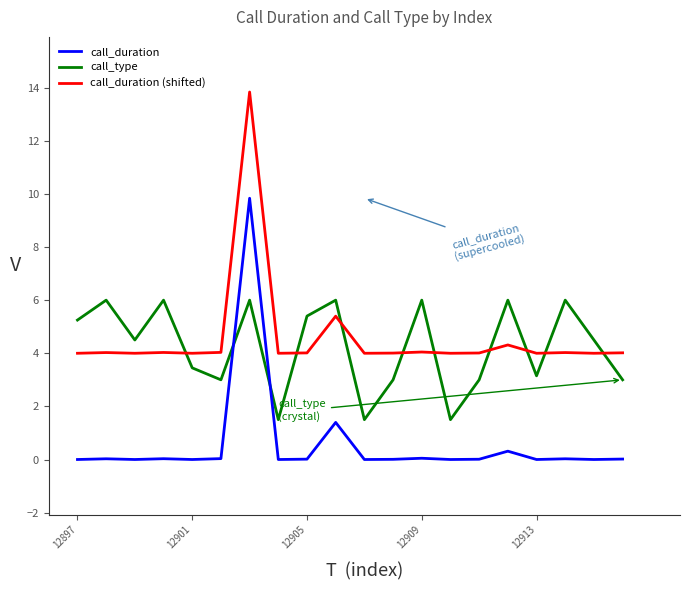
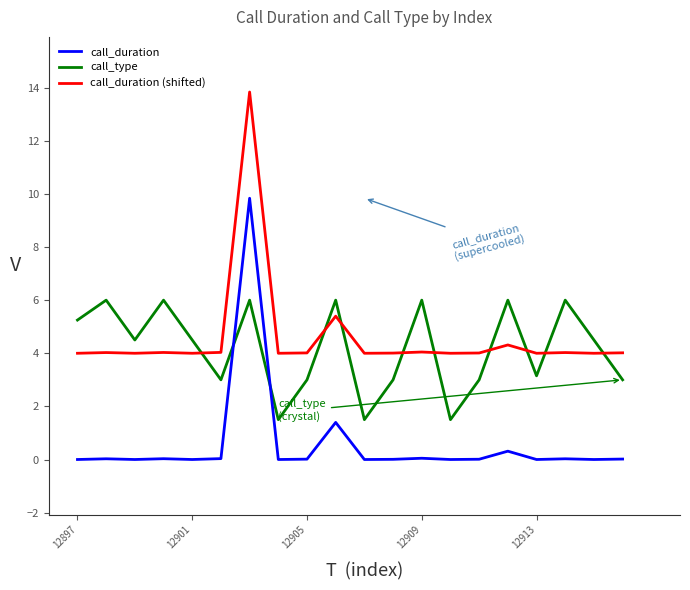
call_type, 12901: 3.4 -> 4.5
call_type, 12905: 5.4 -> 3.0
